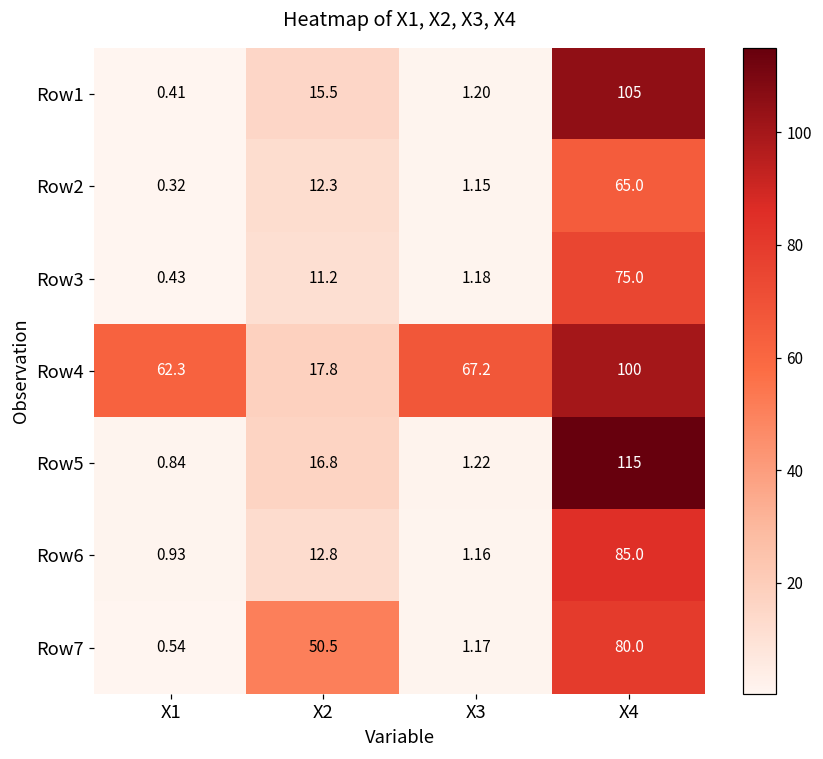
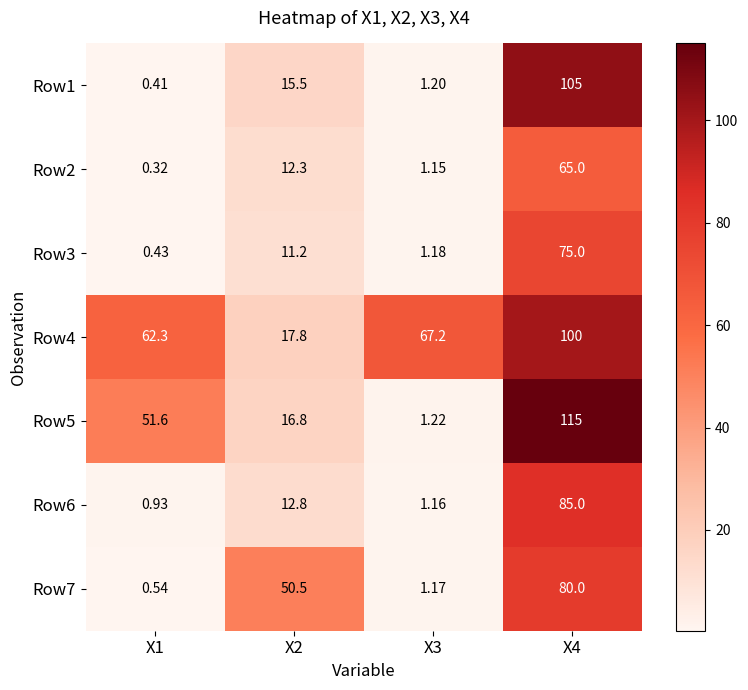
Row5, Х1: 0.84 -> 51.6
